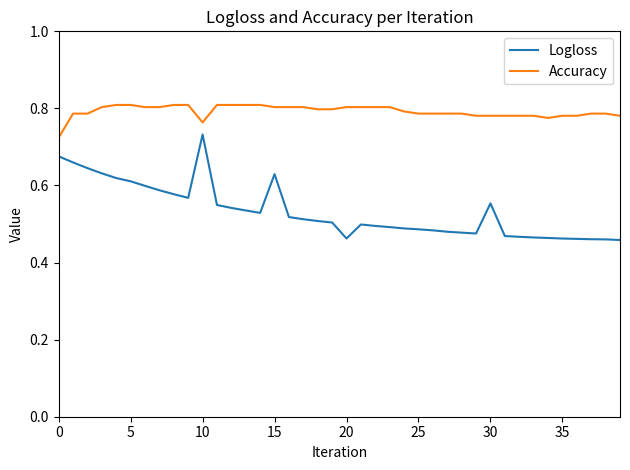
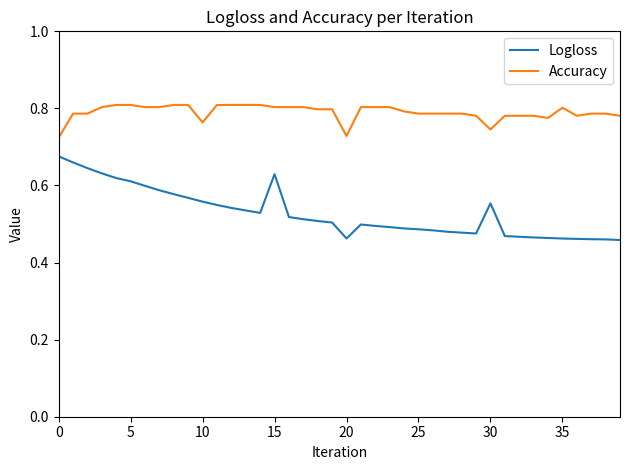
Logloss, 10: 0.73 -> 0.56
Accuracy, 20: 0.80 -> 0.73
Accuracy, 30: 0.78 -> 0.75
Accuracy, 35: 0.78 -> 0.80
